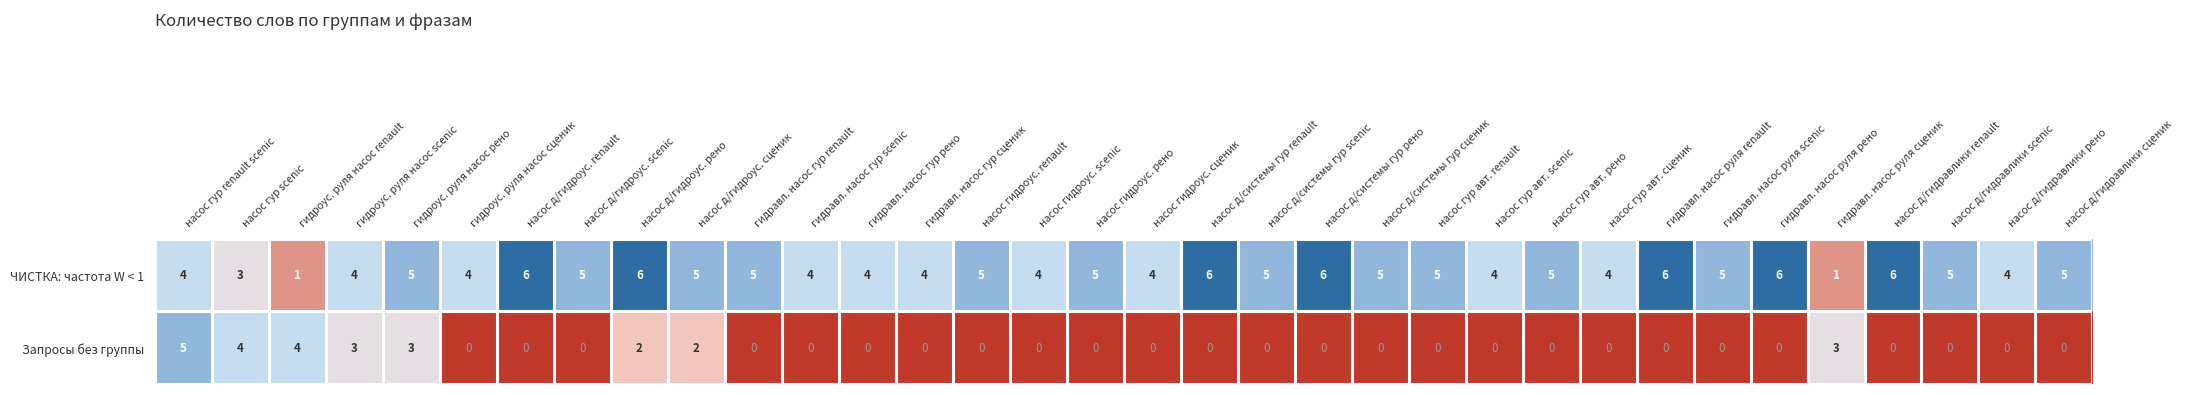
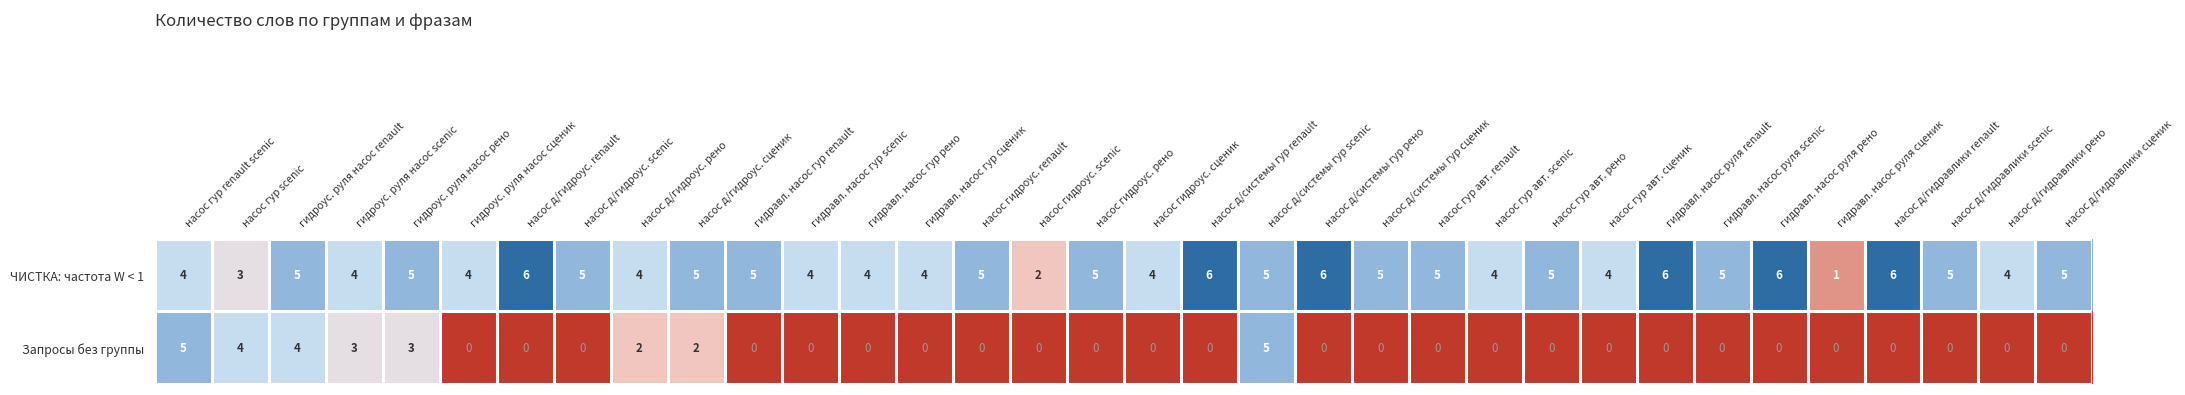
ЧИСТКА: частота W < 1, гидроус. руля насос renault: 1 -> 5
ЧИСТКА: частота W < 1, насос д/гидроус. рено: 6 -> 4
ЧИСТКА: частота W < 1, насос гидроус. scenic: 4 -> 2
Запросы без группы, насос д/системы гур scenic: 0 -> 5
Запросы без группы, гидравл. насос руля сценик: 3 -> 0
